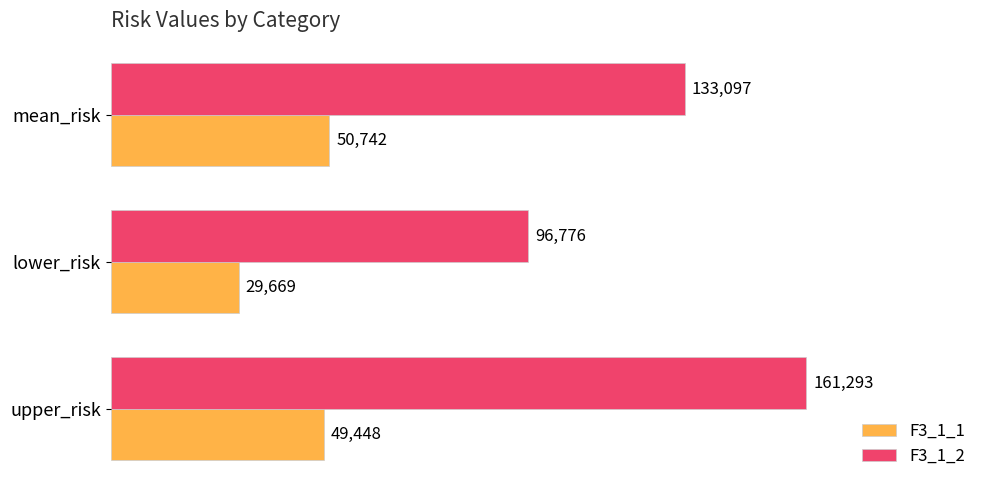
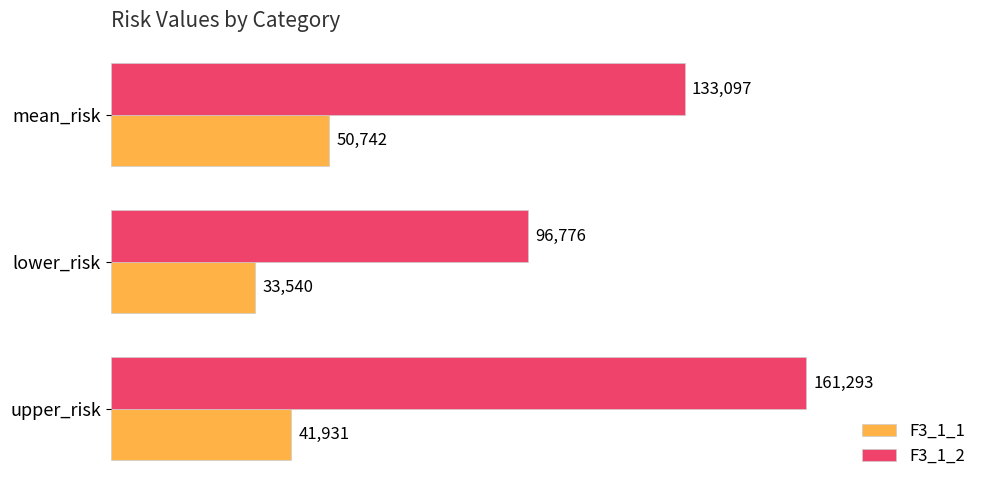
F3_1_1, lower_risk: 29,669 -> 33,540
F3_1_1, upper_risk: 49,448 -> 41,931
